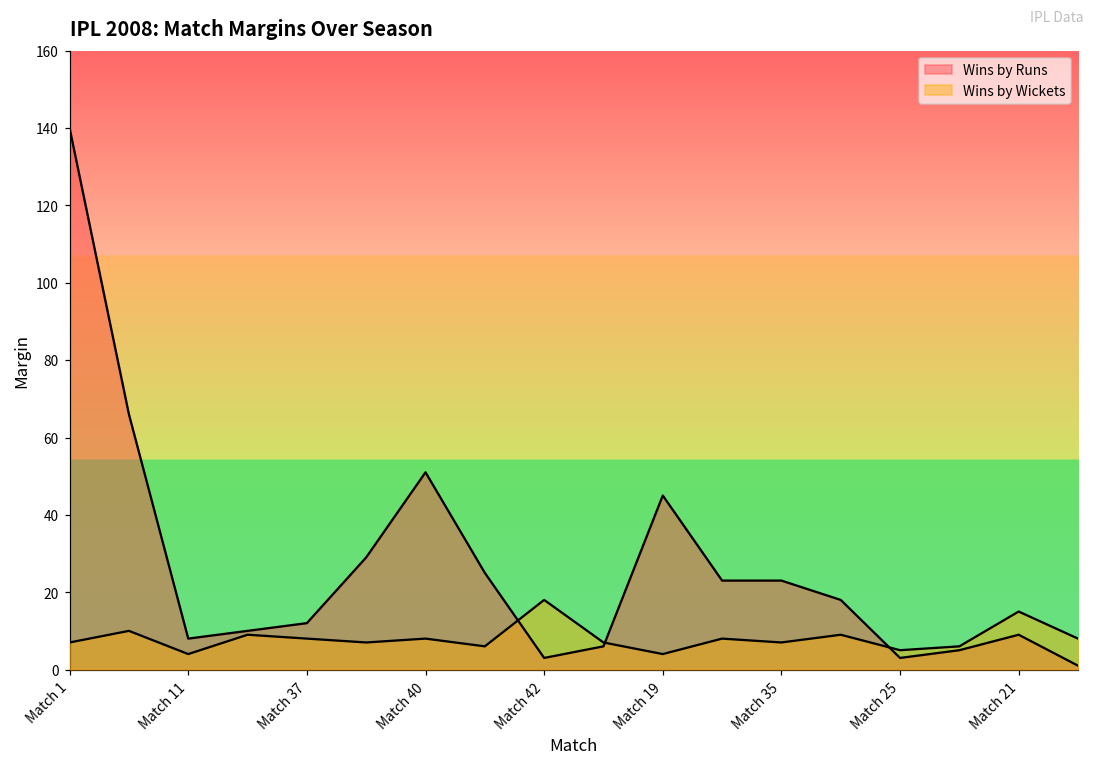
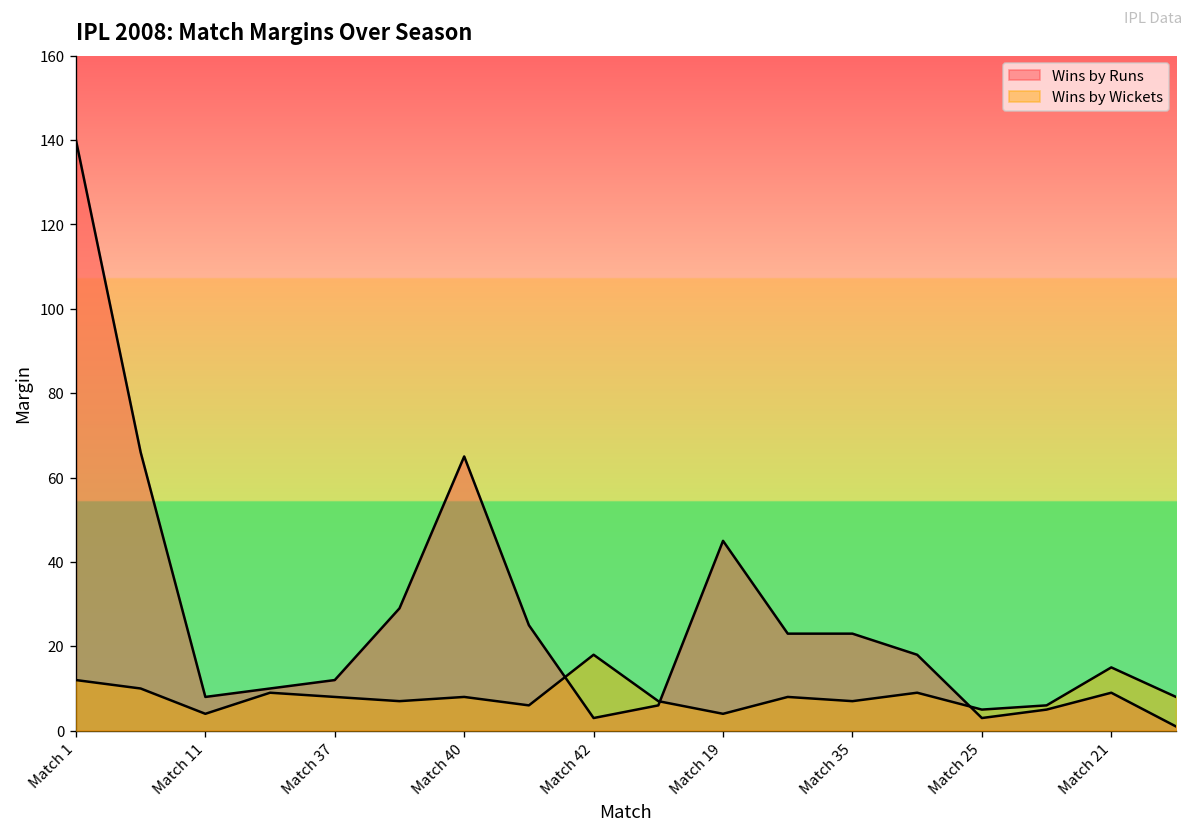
Wins by Wickets, Match 1: 7 -> 12
Wins by Runs, Match 40: 51 -> 65
